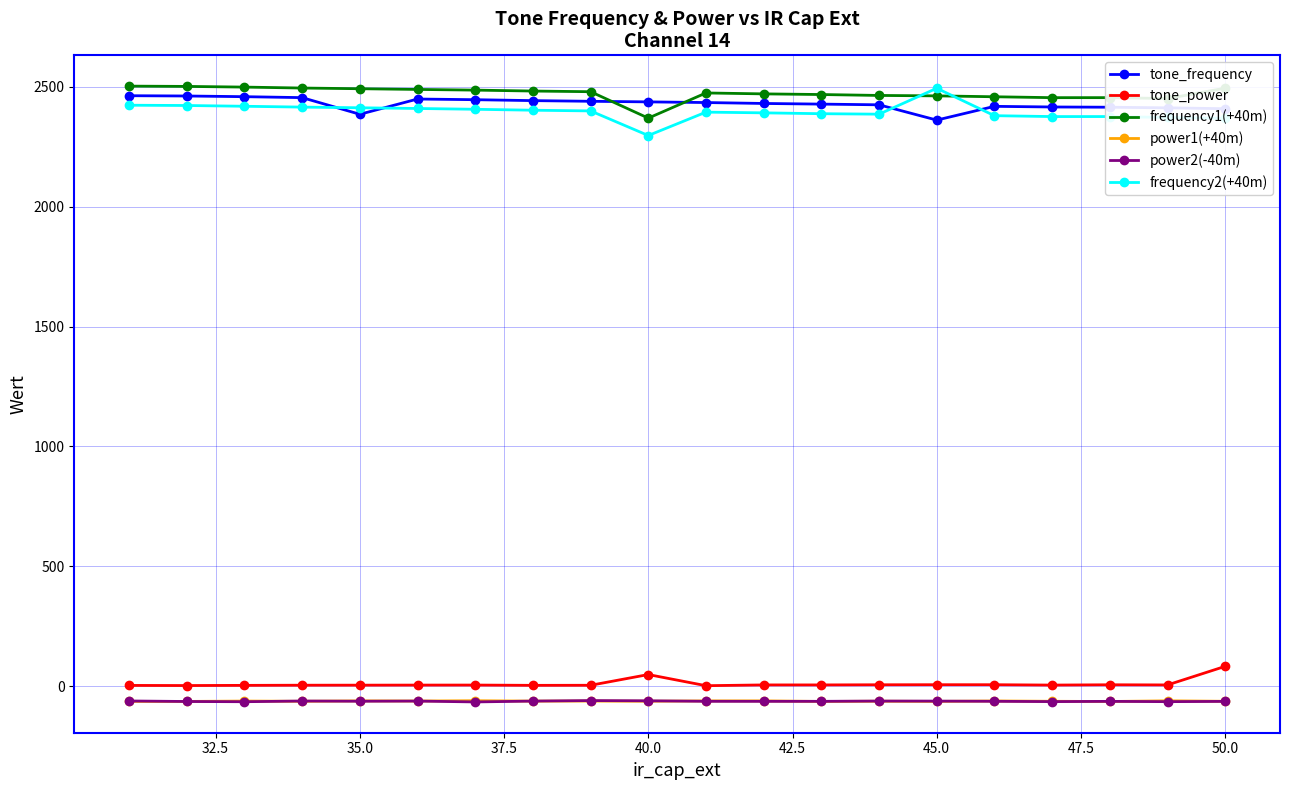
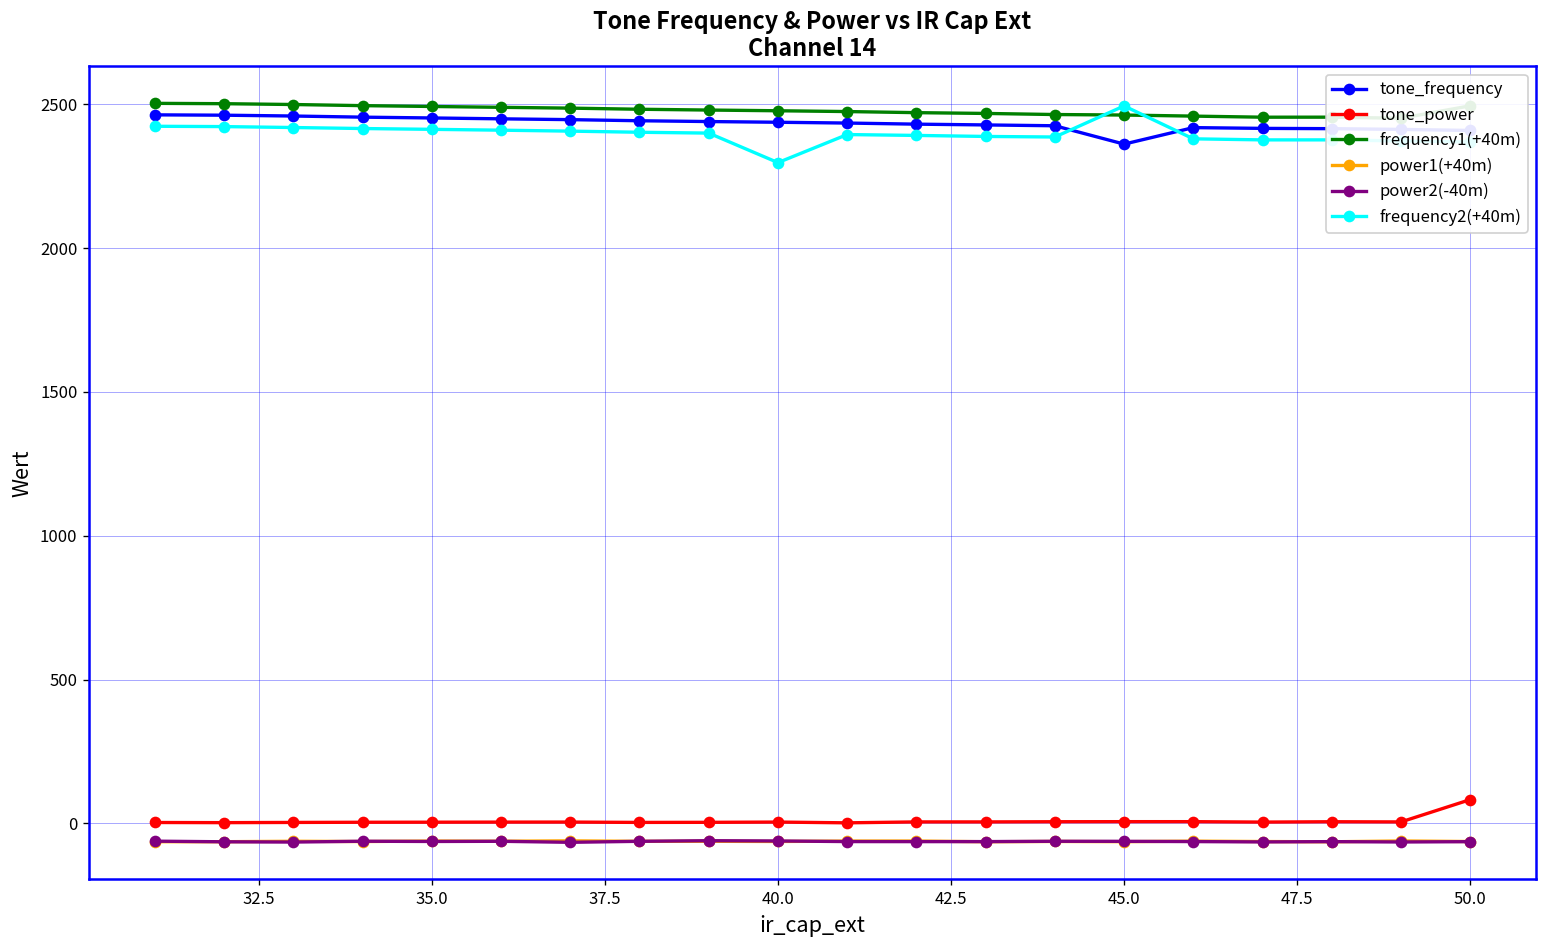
tone_frequency, 35.0: 2390 -> 2450
tone_power, 40.0: 50 -> 0
frequency1(+40m), 40.0: 2370 -> 2480
